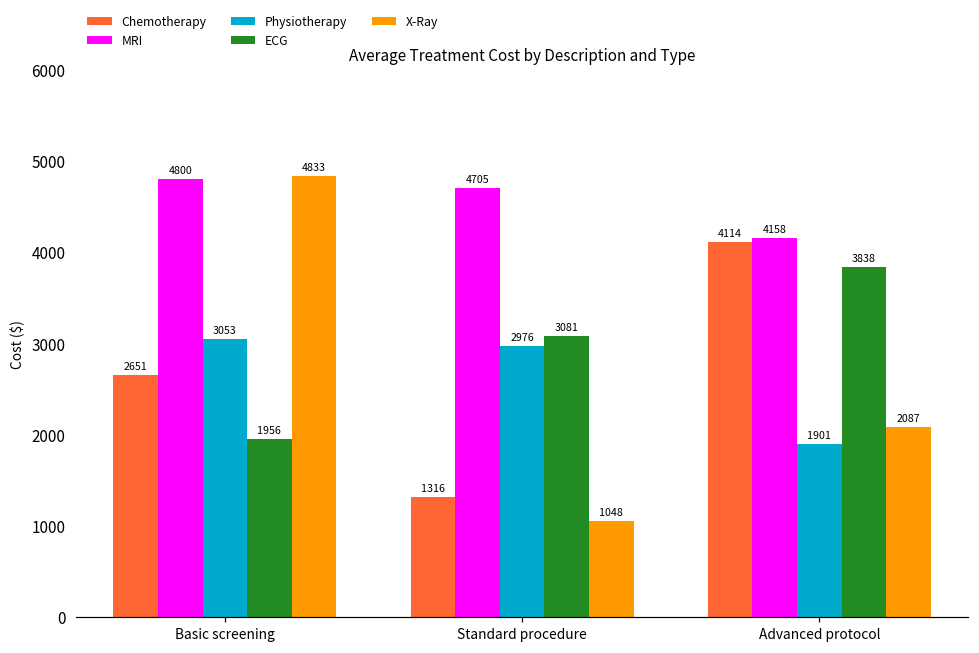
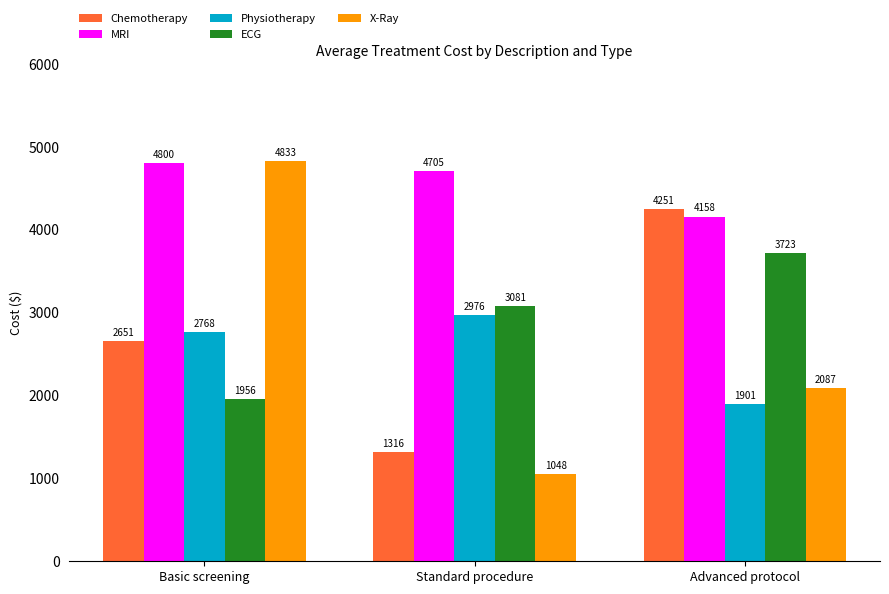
Physiotherapy, Basic screening: 3053 -> 2768
Chemotherapy, Advanced protocol: 4114 -> 4251
ECG, Advanced protocol: 3838 -> 3723
